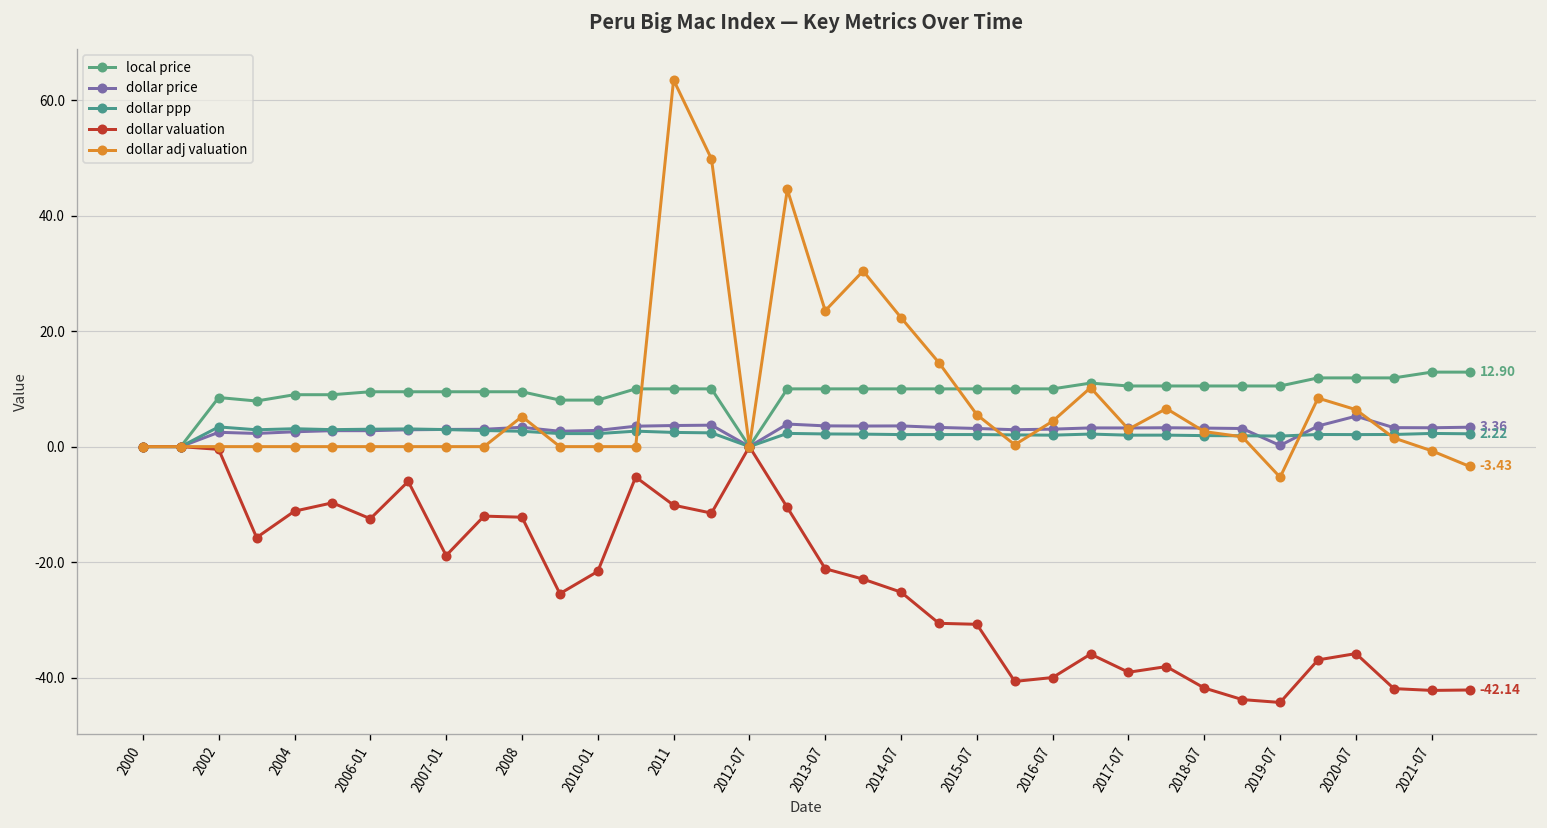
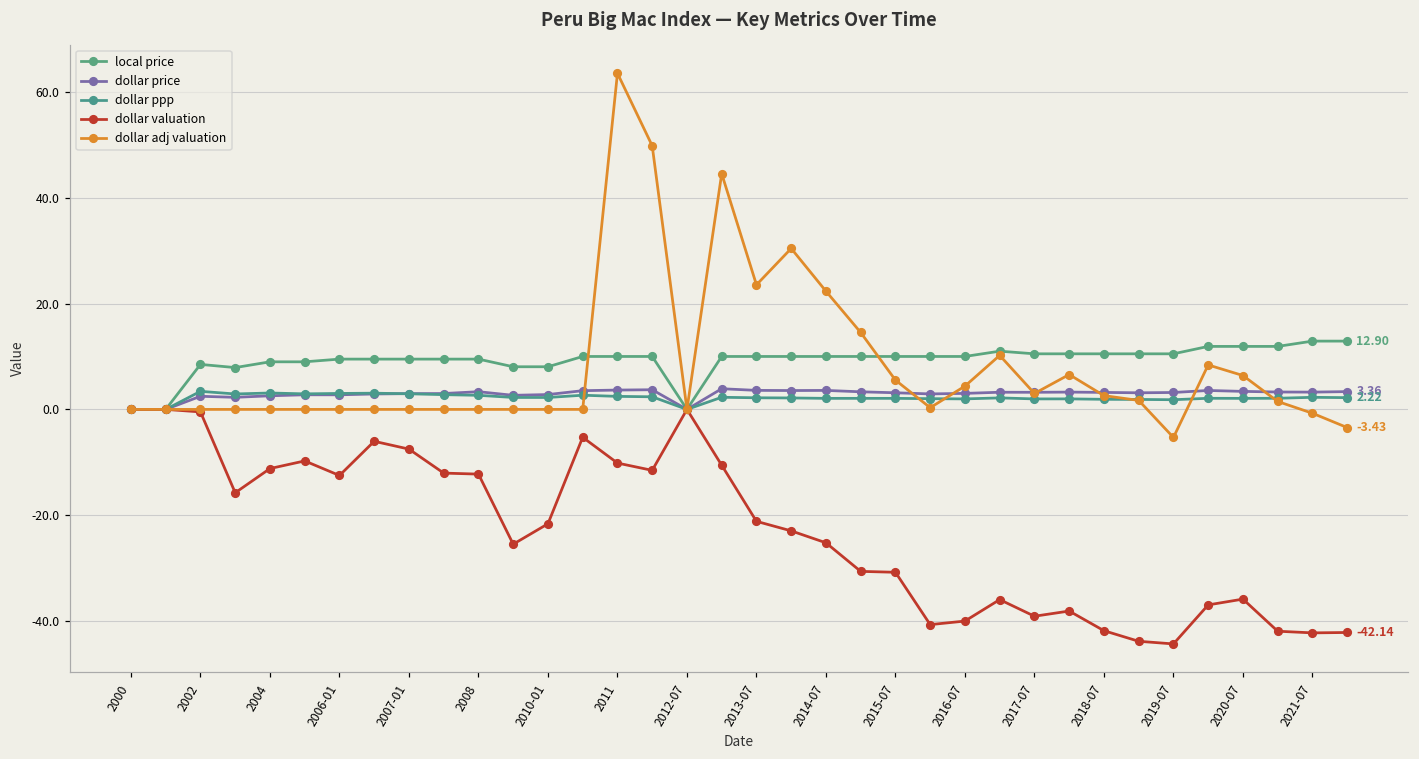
dollar valuation, 2007-01: -19 -> -7
dollar adj valuation, 2008: 5 -> 0
dollar price, 2019-07: 0 -> 3
dollar price, 2020-07: 5 -> 3
